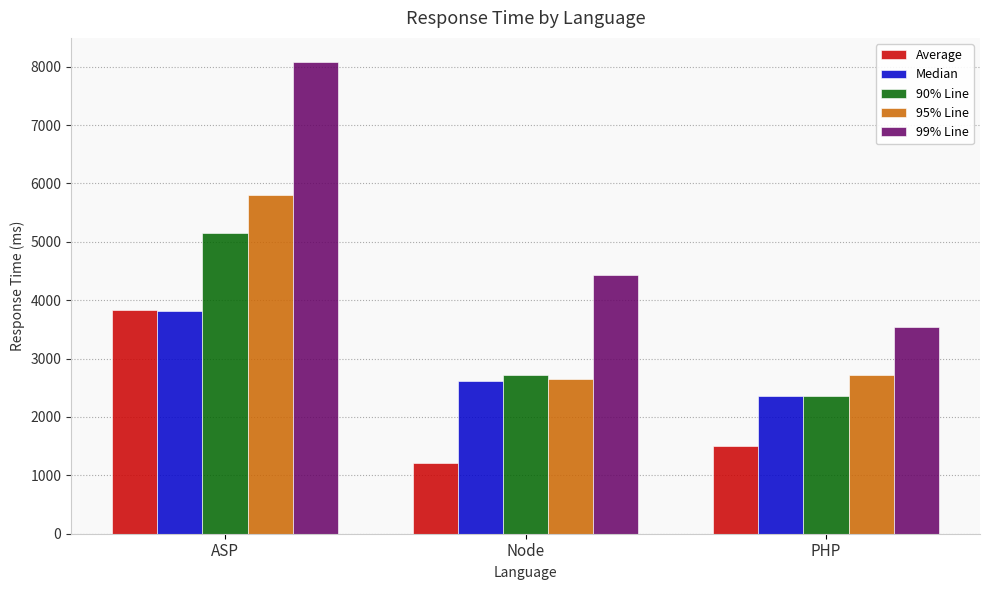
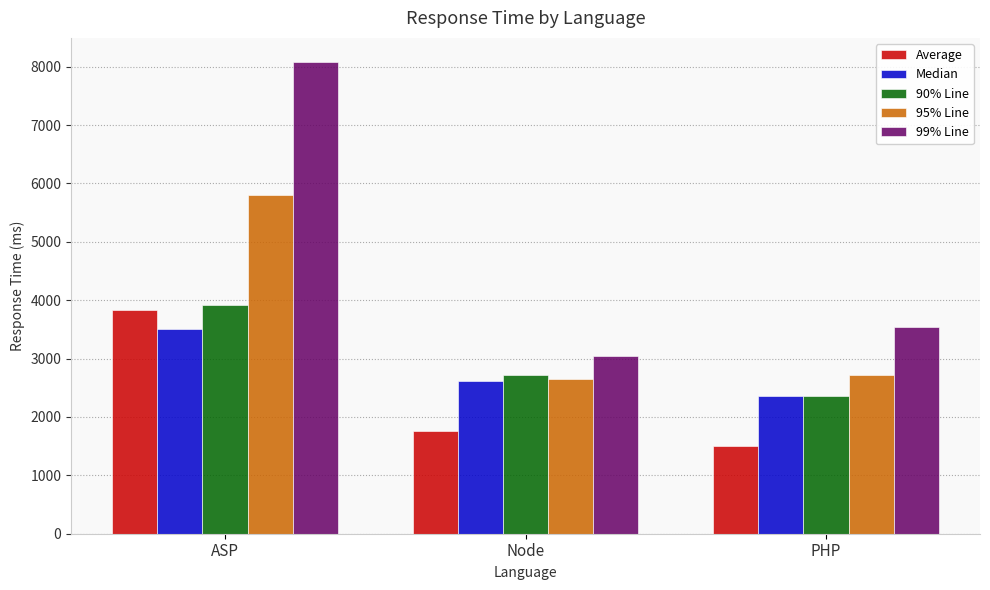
Median, ASP: 3800 -> 3500
90% Line, ASP: 5100 -> 3900
Average, Node: 1200 -> 1800
99% Line, Node: 4400 -> 3000
